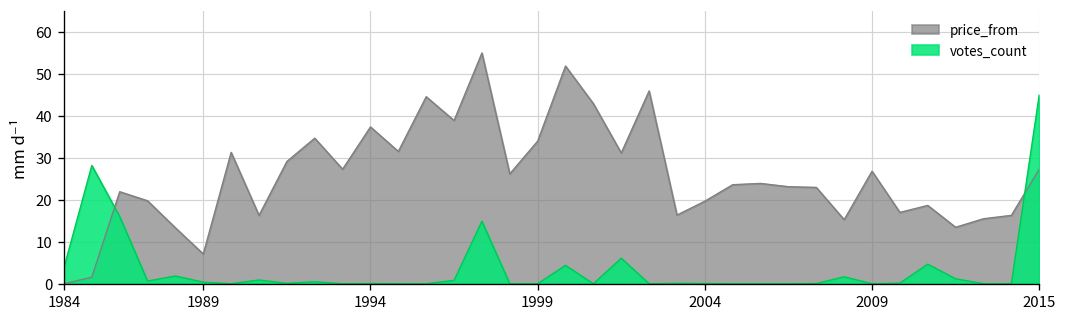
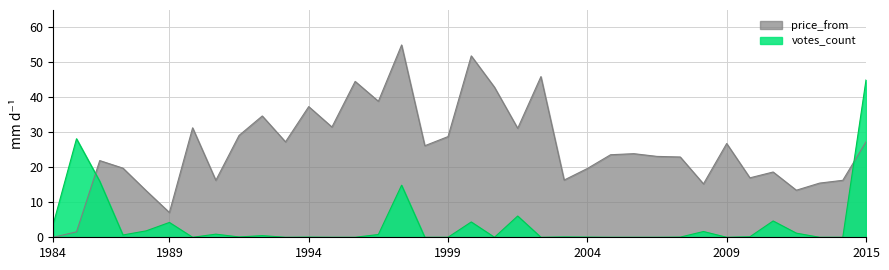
votes_count, 1989: 0 -> 4
price_from, 1999: 34 -> 29
